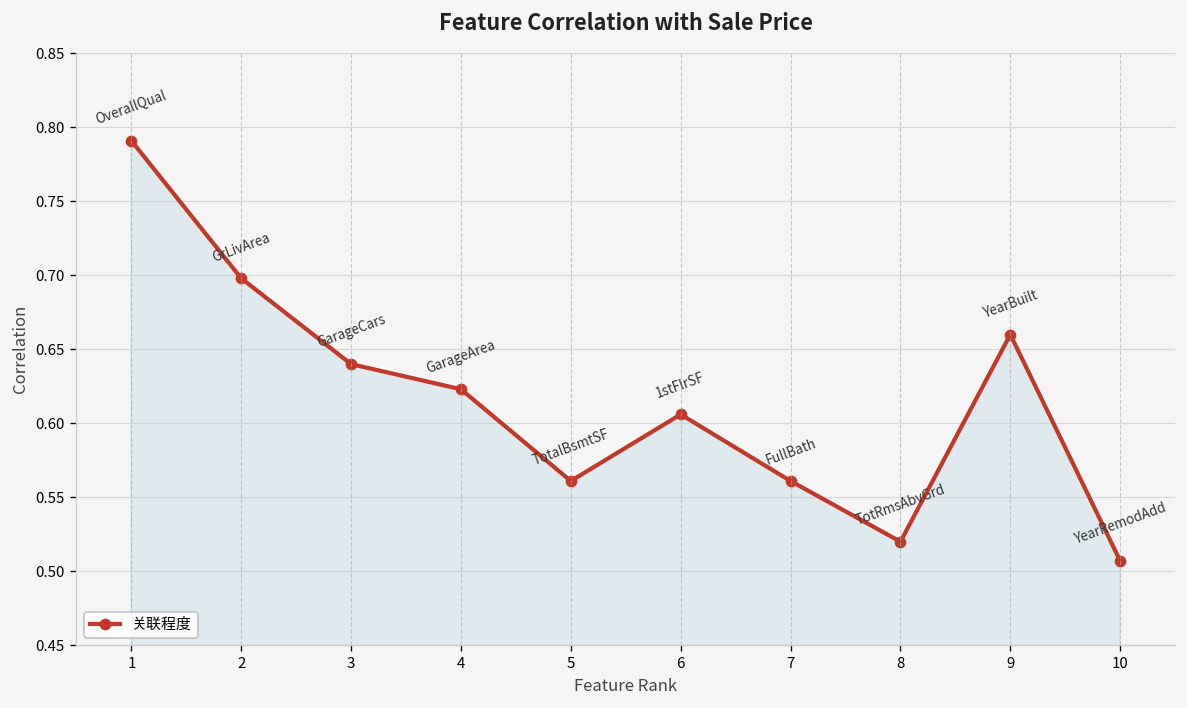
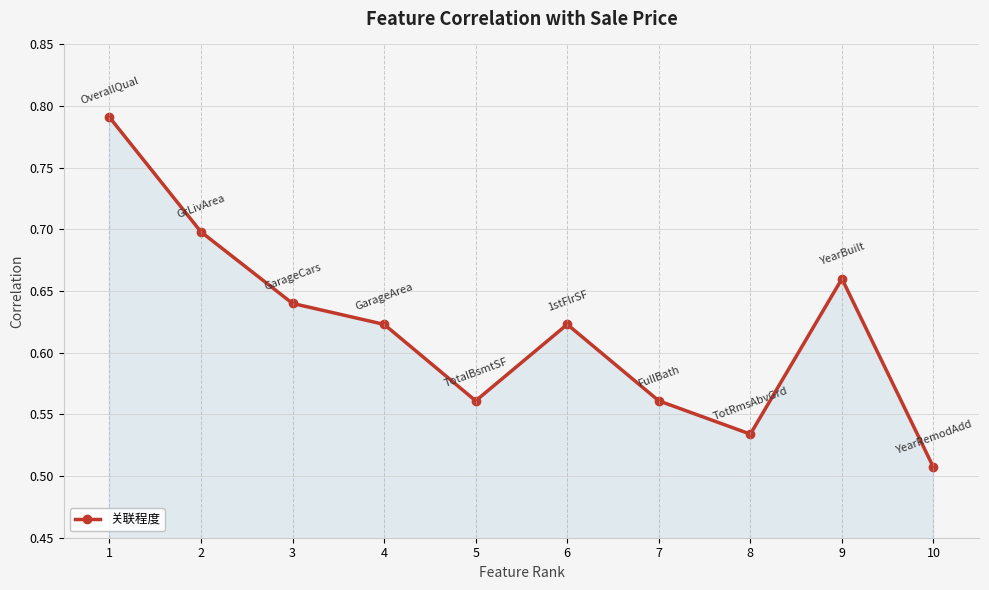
6: 0.606 -> 0.623
8: 0.520 -> 0.534
